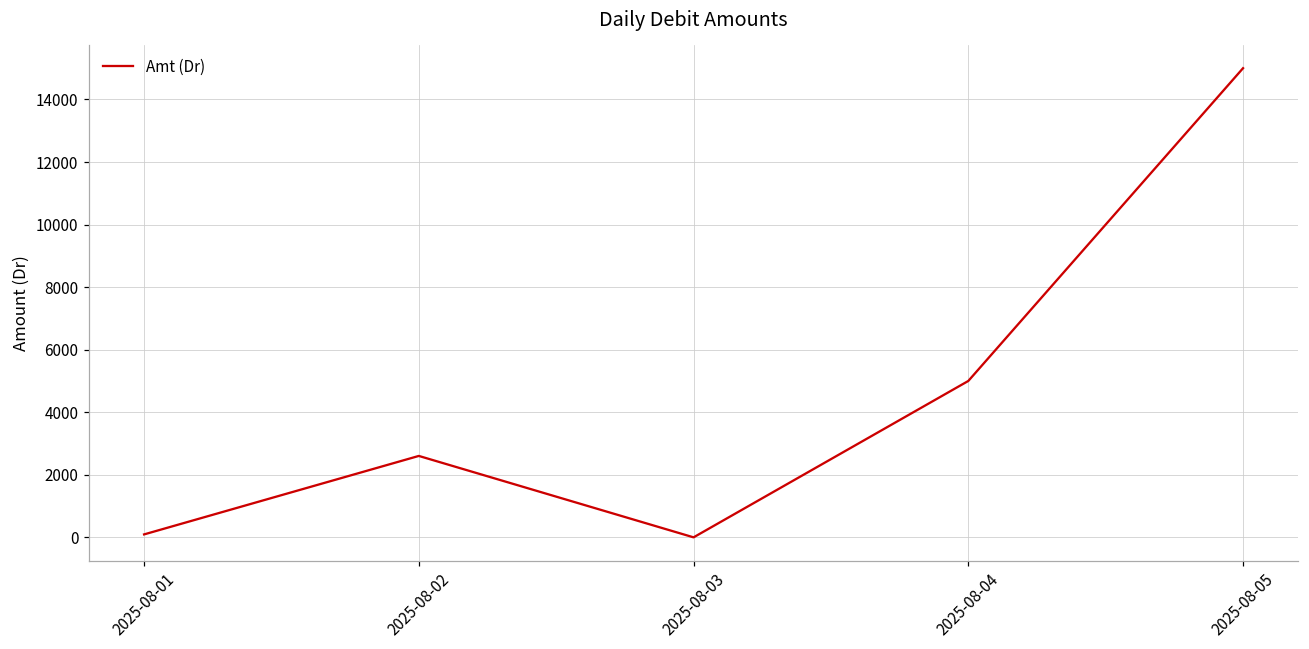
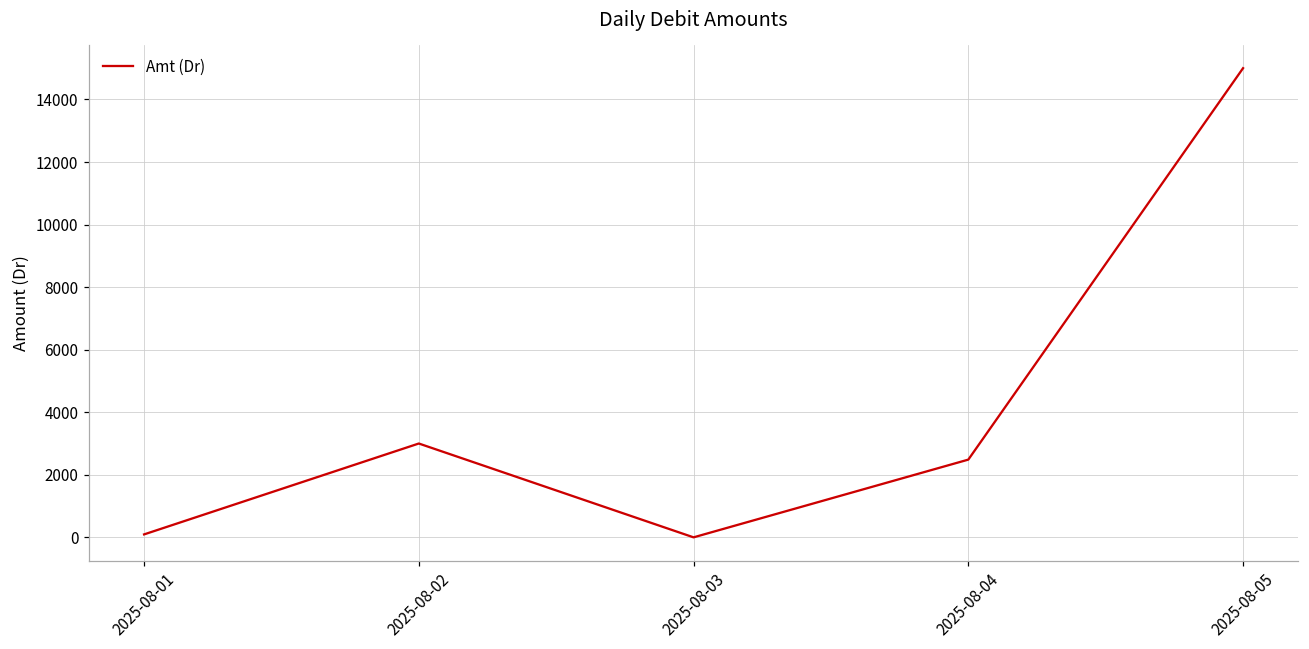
2025-08-02: 2600 -> 3000
2025-08-04: 5000 -> 2500
